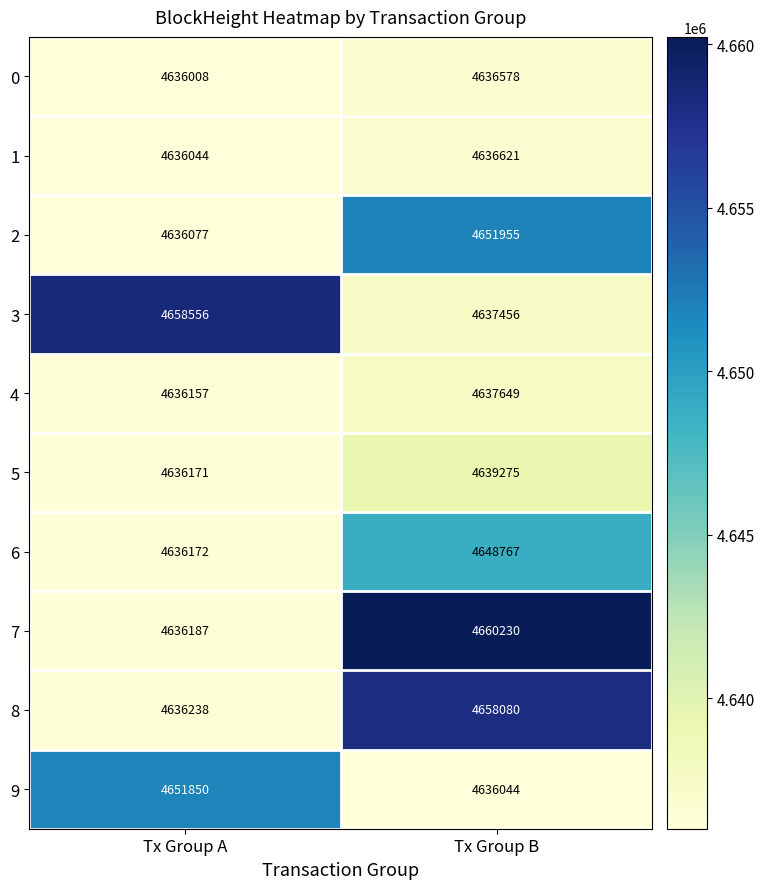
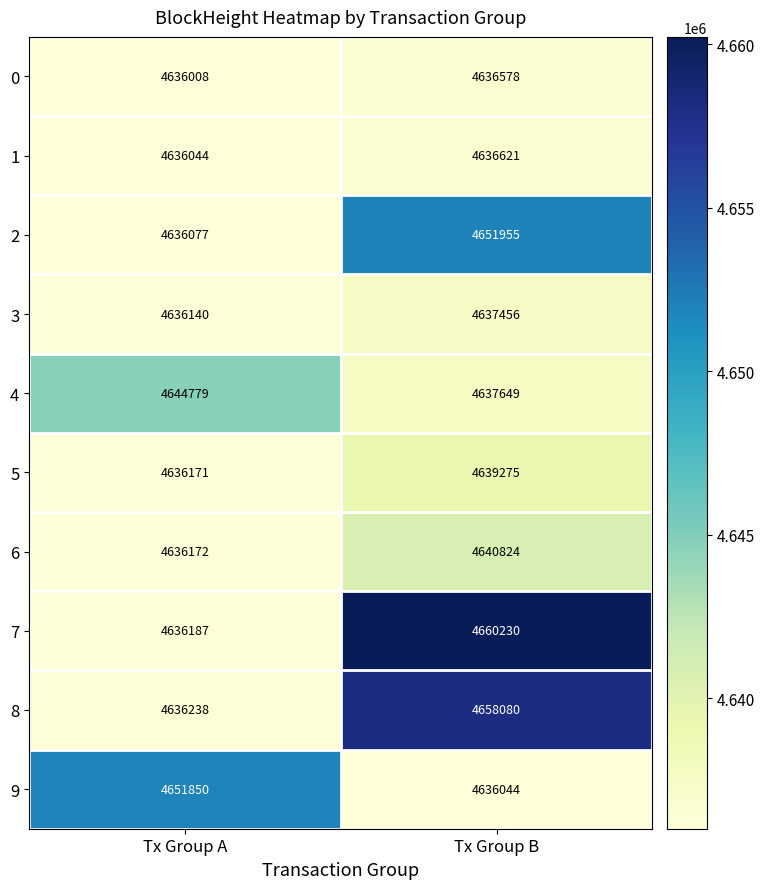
3, Tx Group A: 4658556 -> 4636140
4, Tx Group A: 4636157 -> 4644779
6, Tx Group B: 4648767 -> 4640824
